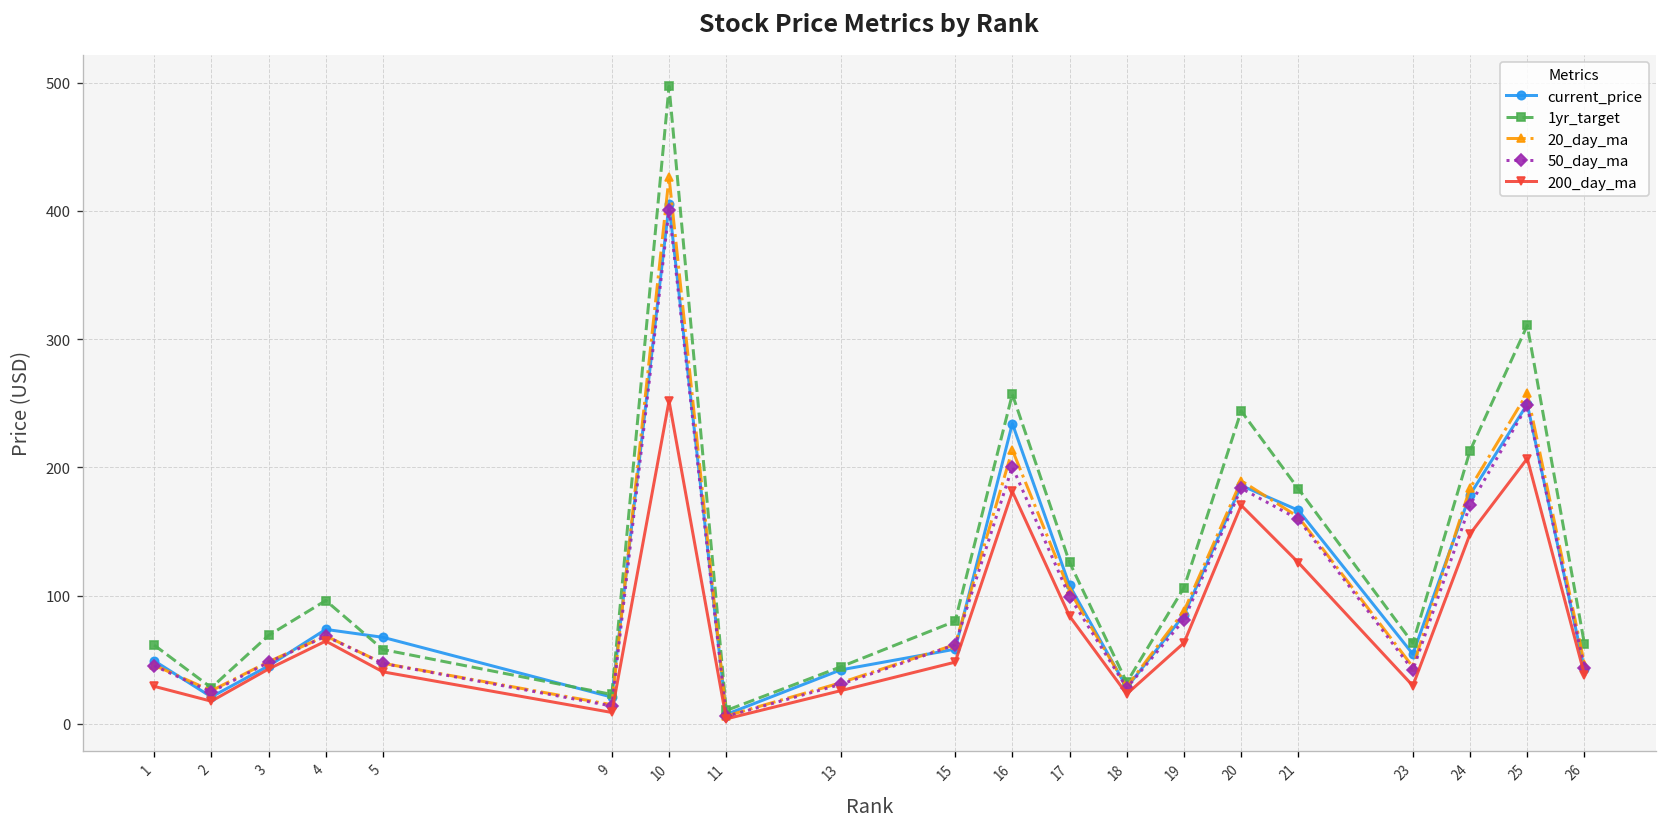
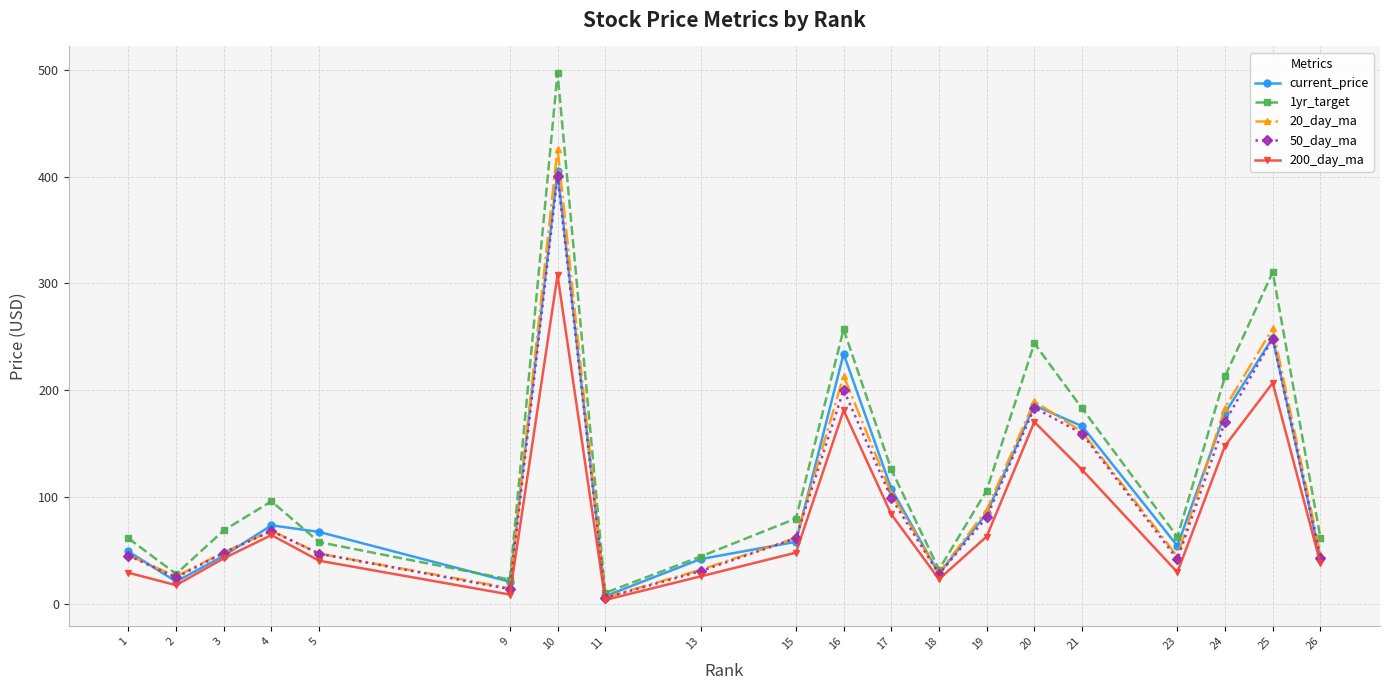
200_day_ma, 10: 252 -> 308
